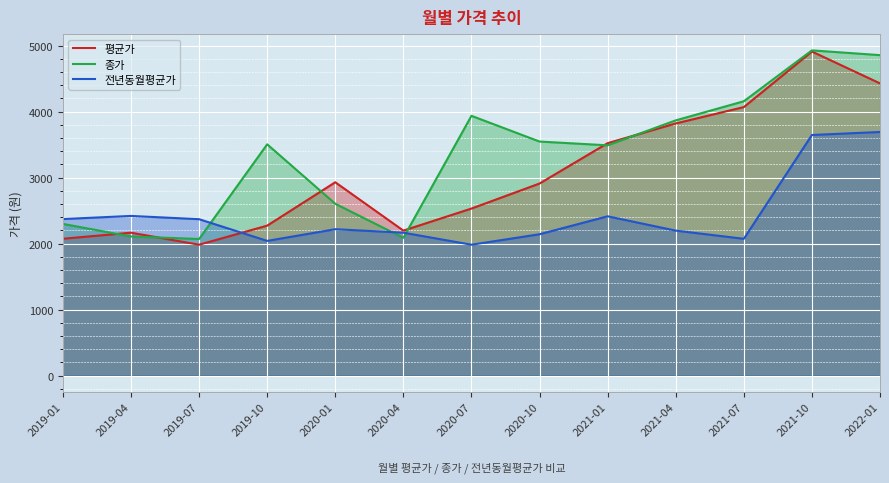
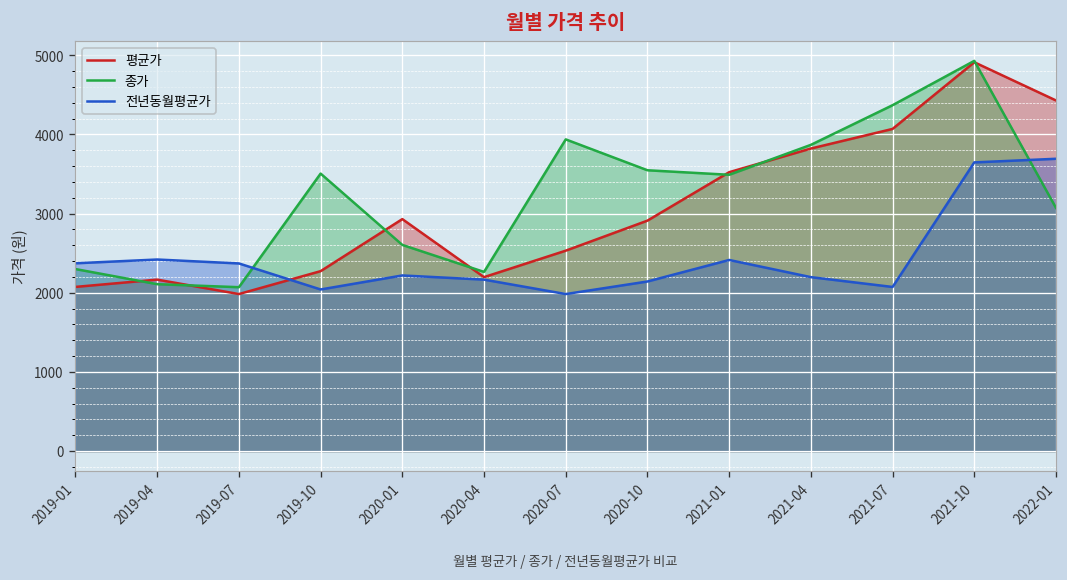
종가, 2020-04: 2100 -> 2300
종가, 2021-07: 4200 -> 4400
종가, 2022-01: 4900 -> 3100
